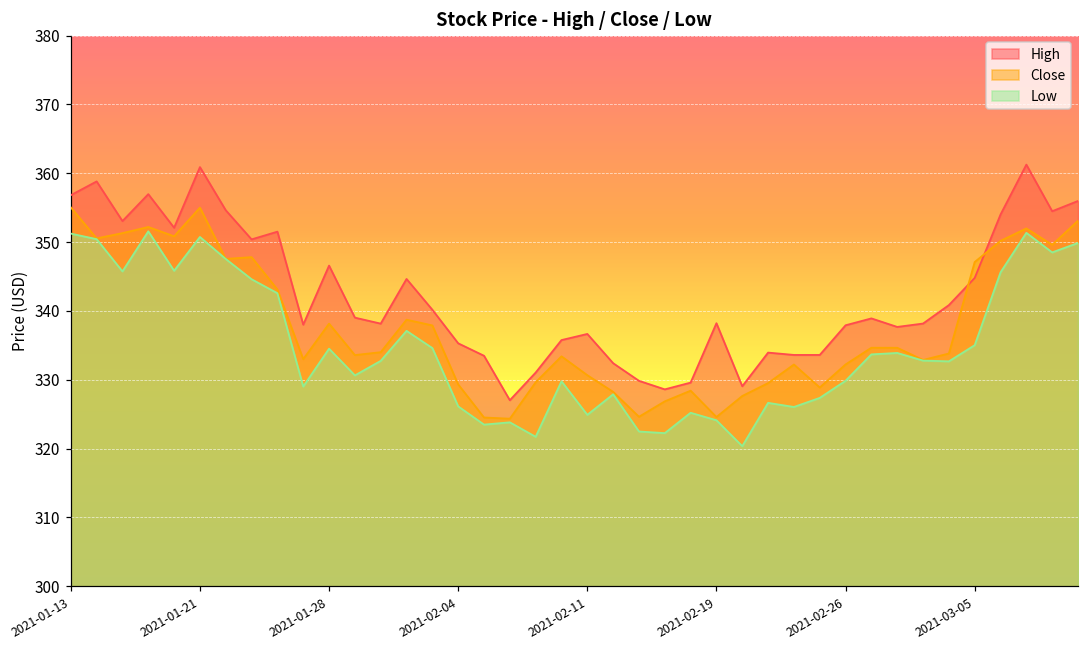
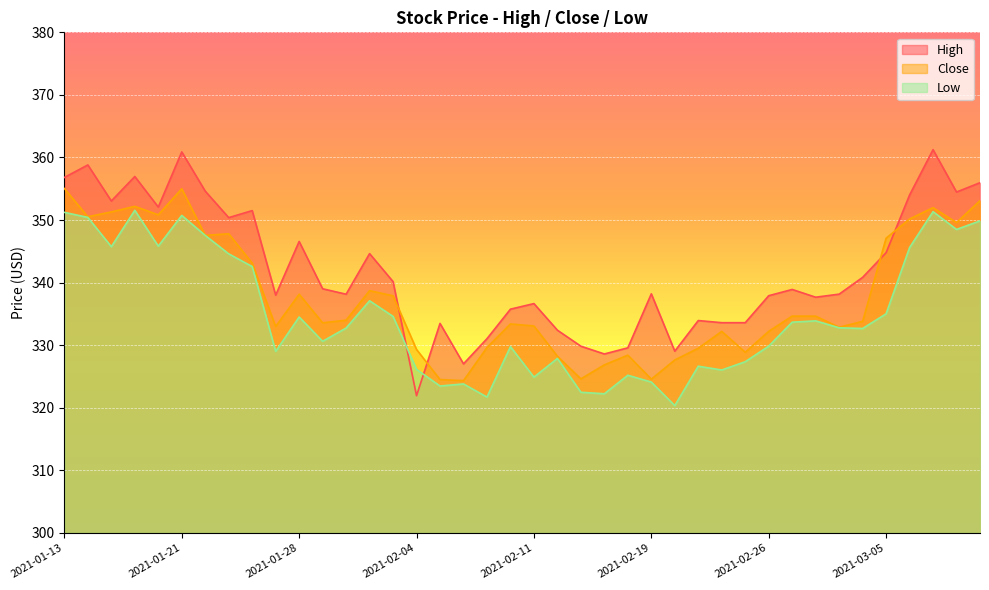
High, 2021-02-04: 335 -> 322
Close, 2021-02-11: 331 -> 333
